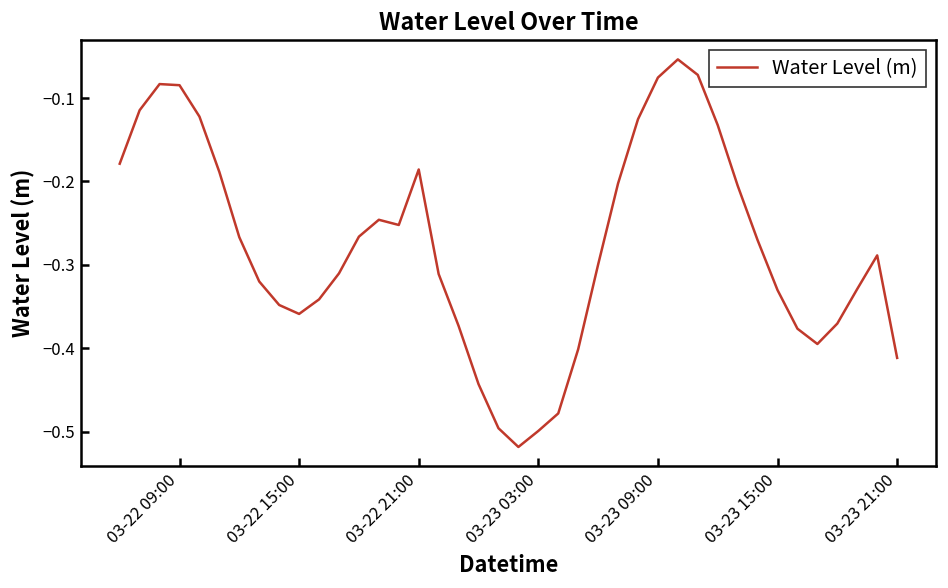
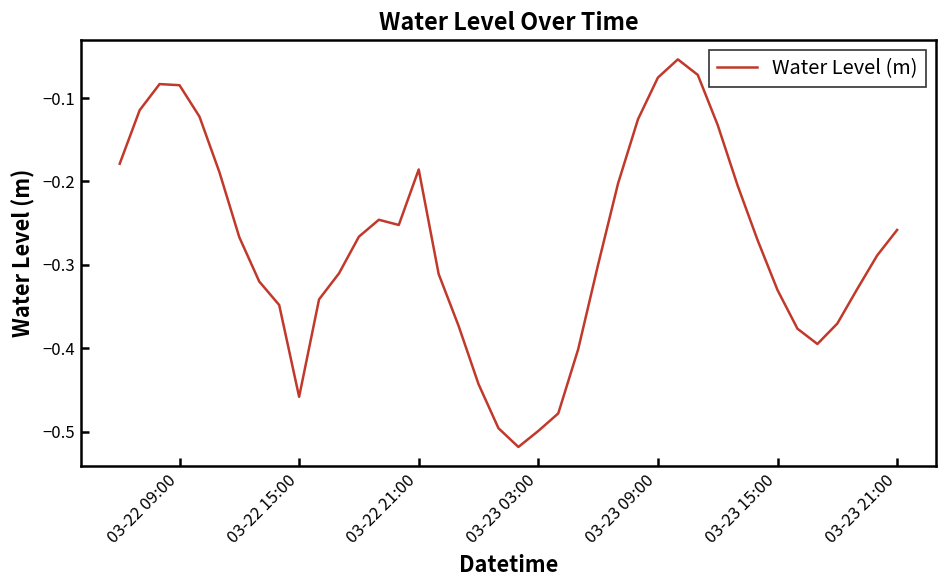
03-22 15:00: -0.36 -> -0.46
03-23 21:00: -0.41 -> -0.26
